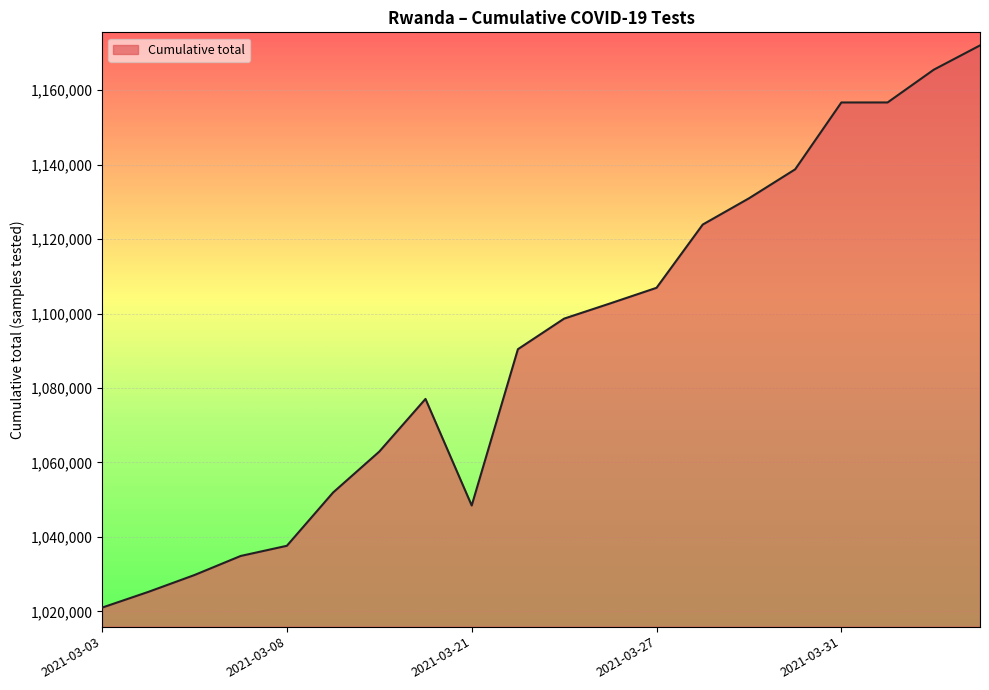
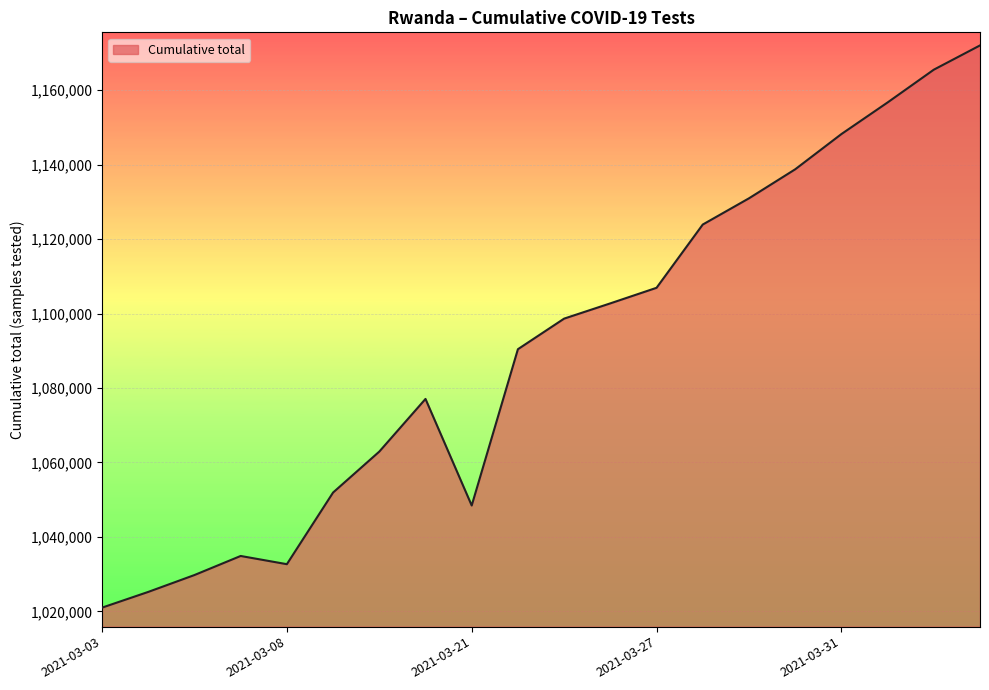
2021-03-08: 1,038,000 -> 1,033,000
2021-03-31: 1,157,000 -> 1,148,000
